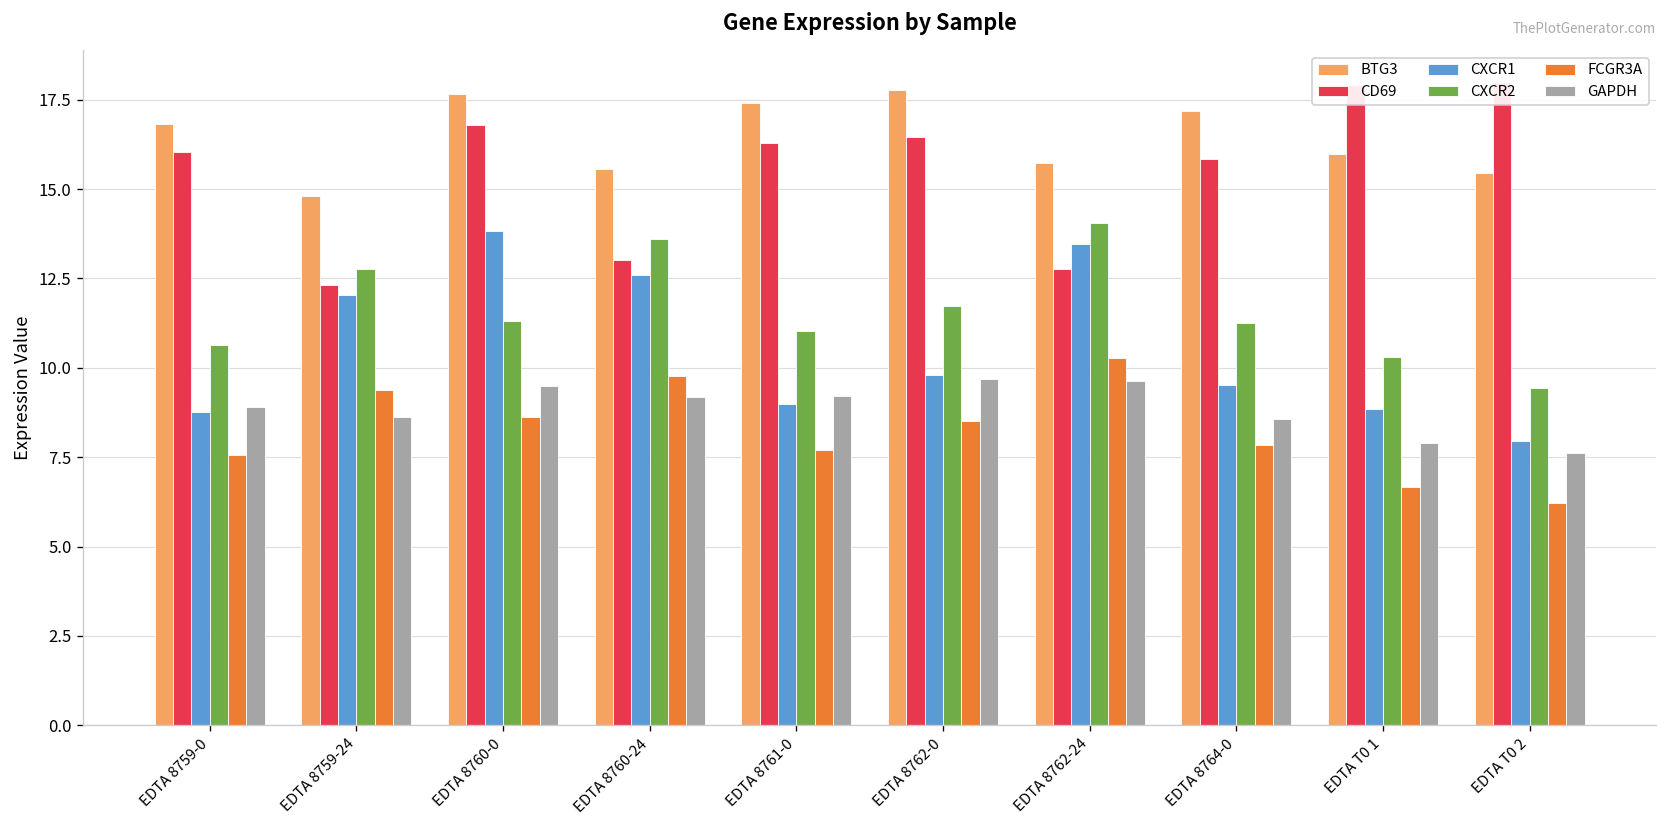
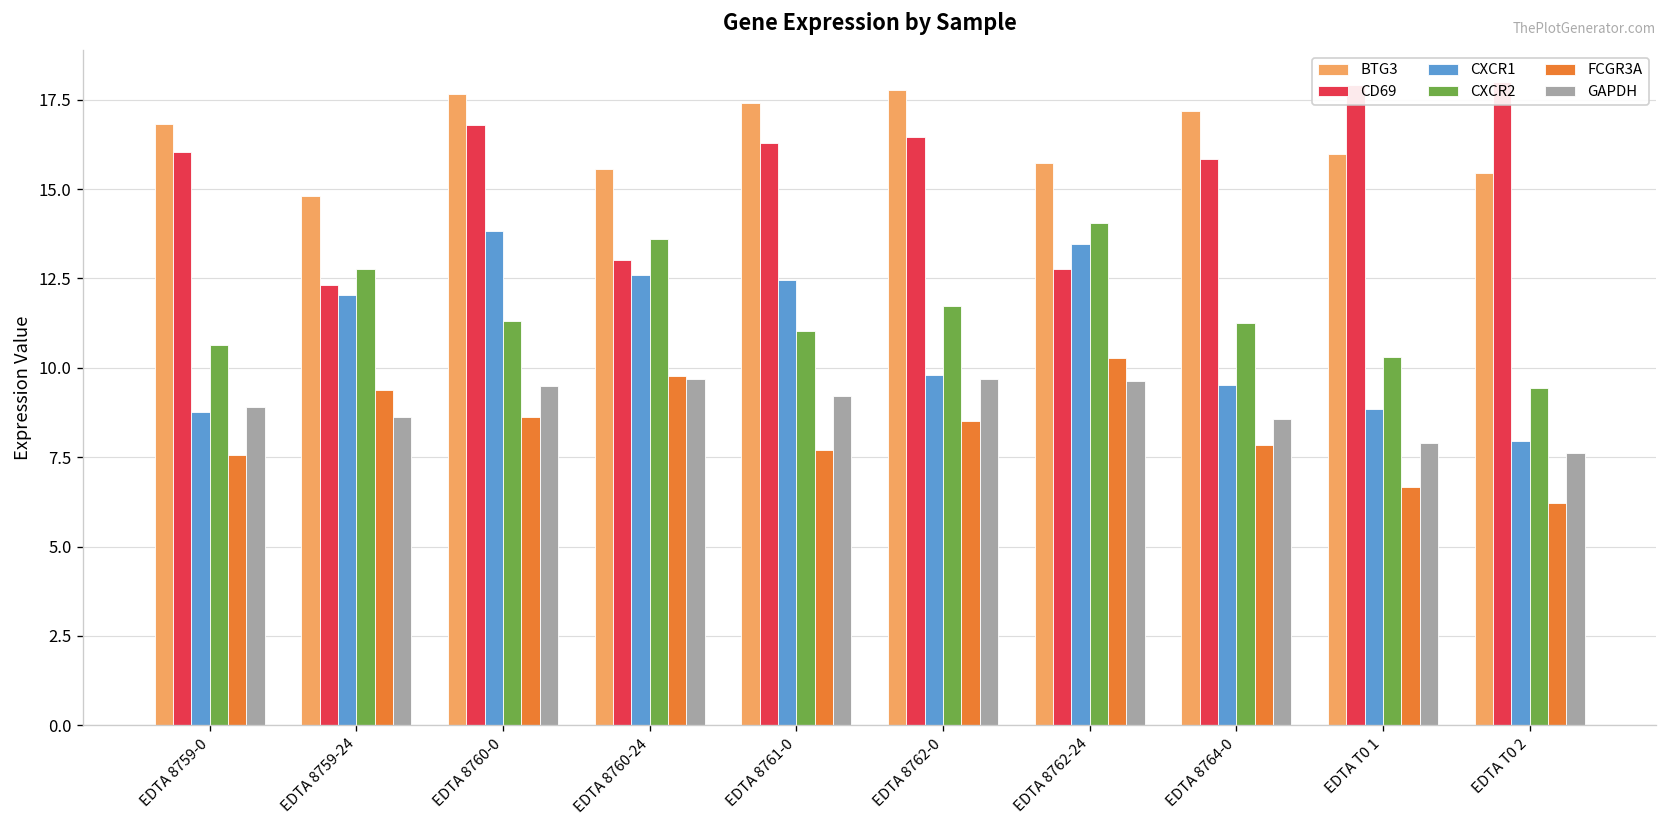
GAPDH, EDTA 8760-24: 9.2 -> 9.7
CXCR1, EDTA 8761-0: 9.0 -> 12.5
